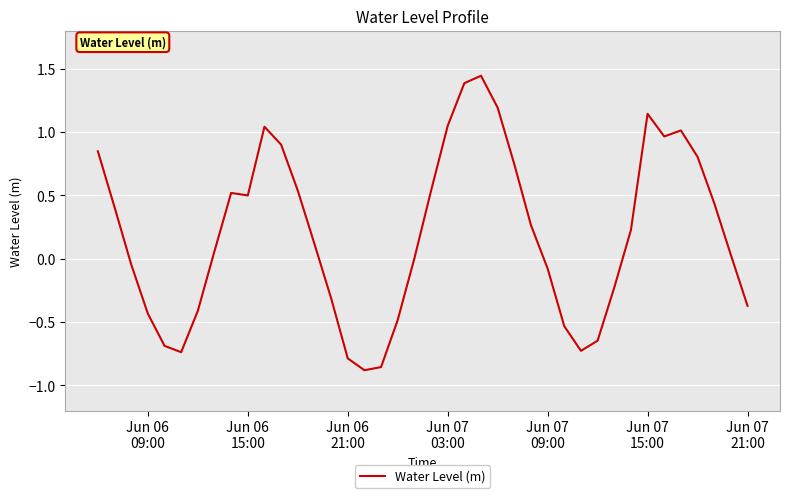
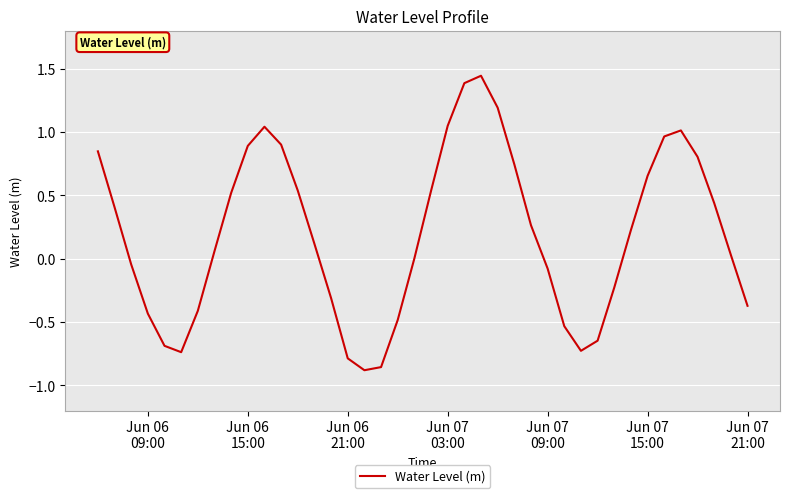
Jun 06 15:00: 0.50 -> 0.89
Jun 07 15:00: 1.14 -> 0.65
